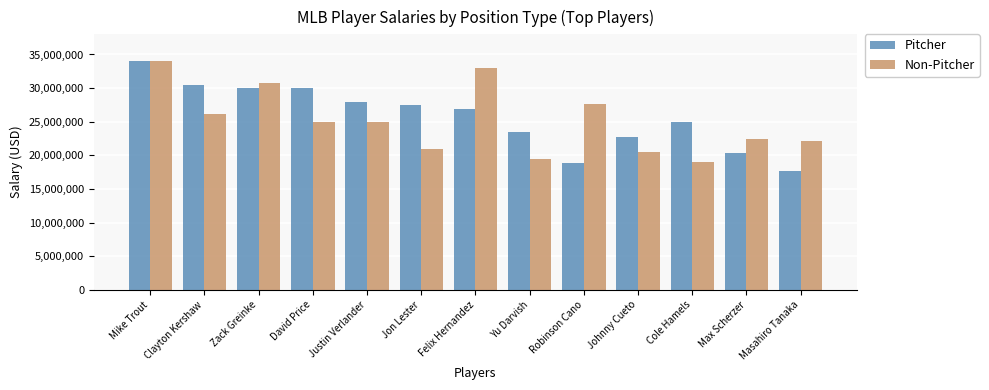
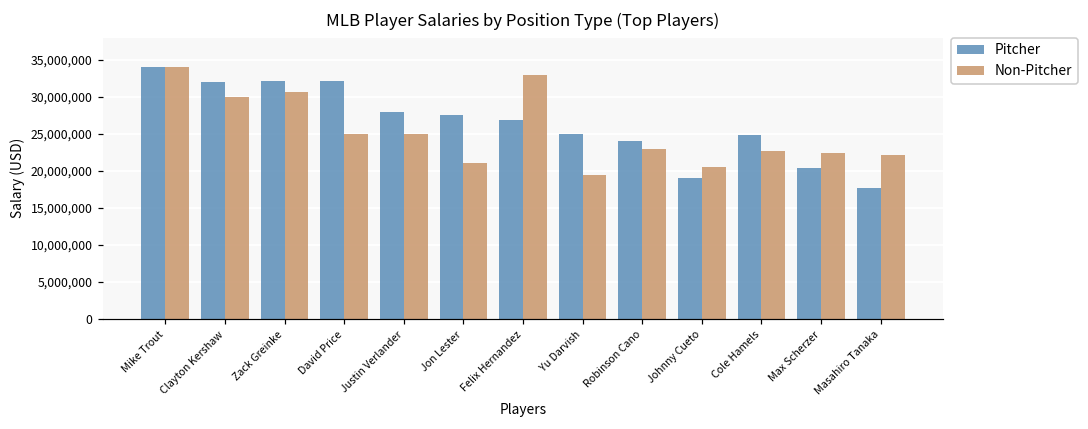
Pitcher, Clayton Kershaw: 31,000,000 -> 32,000,000
Non-Pitcher, Clayton Kershaw: 26,000,000 -> 30,000,000
Pitcher, Zack Greinke: 30,000,000 -> 32,000,000
Pitcher, David Price: 30,000,000 -> 32,000,000
Pitcher, Yu Darvish: 23,000,000 -> 25,000,000
Pitcher, Robinson Cano: 19,000,000 -> 24,000,000
Non-Pitcher, Robinson Cano: 28,000,000 -> 23,000,000
Pitcher, Johnny Cueto: 23,000,000 -> 19,000,000
Non-Pitcher, Cole Hamels: 19,000,000 -> 23,000,000
